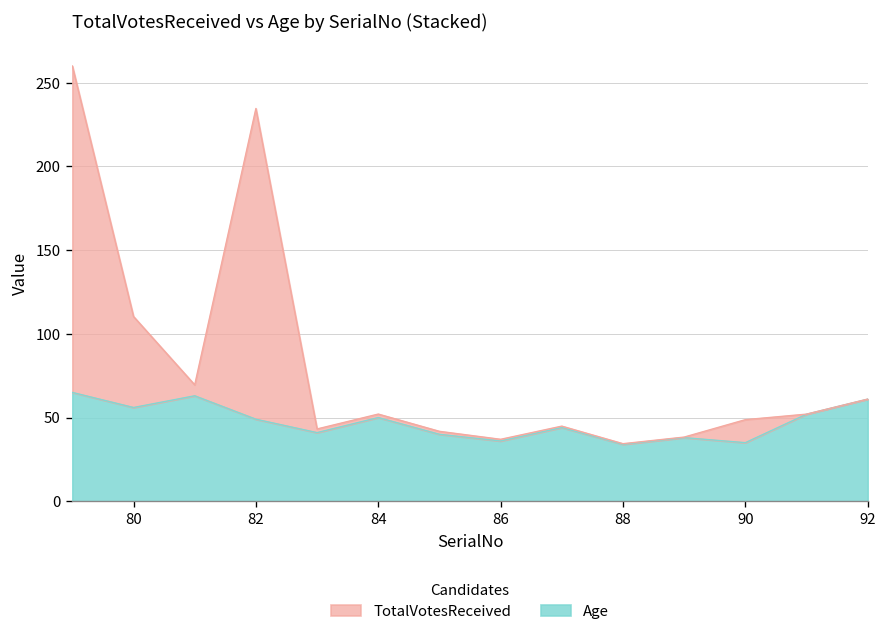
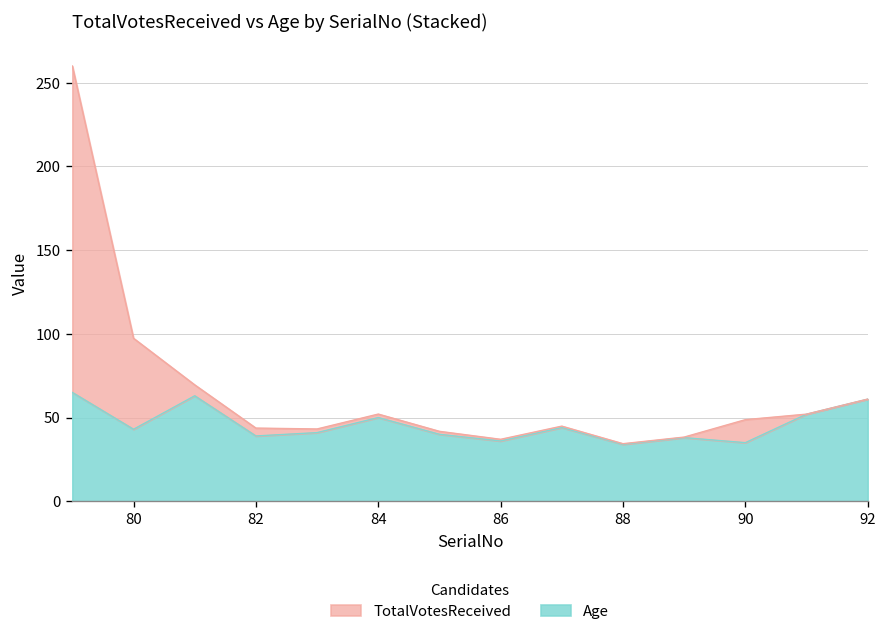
Age, 80: 56 -> 43
Age, 82: 49 -> 39
TotalVotesReceived, 82: 186 -> 5
